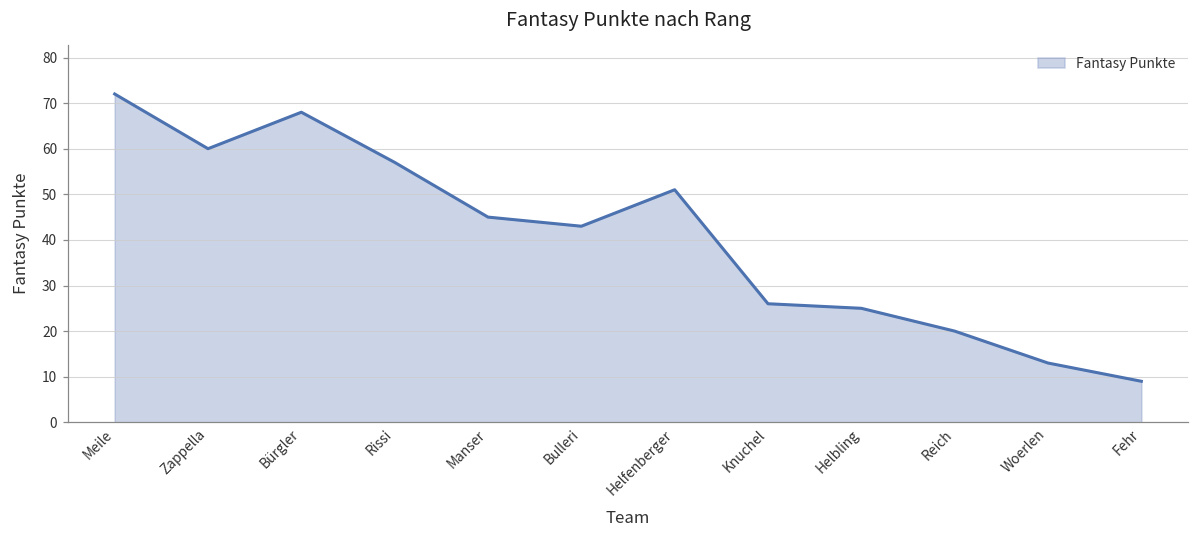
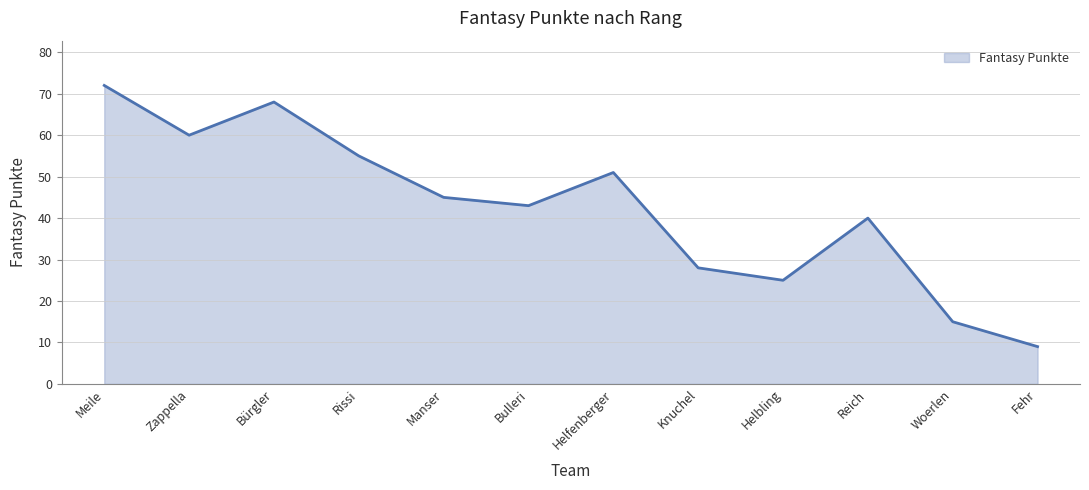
Rissi: 57 -> 55
Knuchel: 26 -> 28
Reich: 20 -> 40
Woerlen: 13 -> 15
